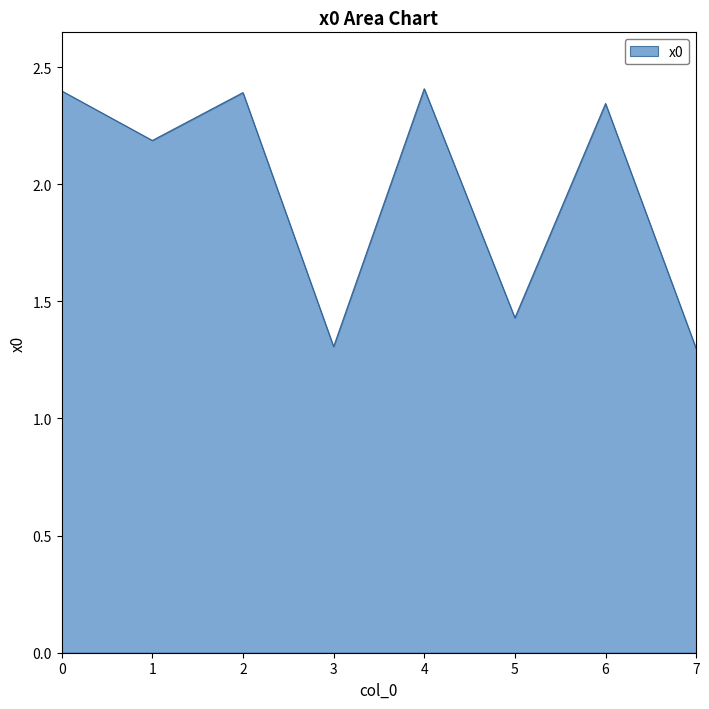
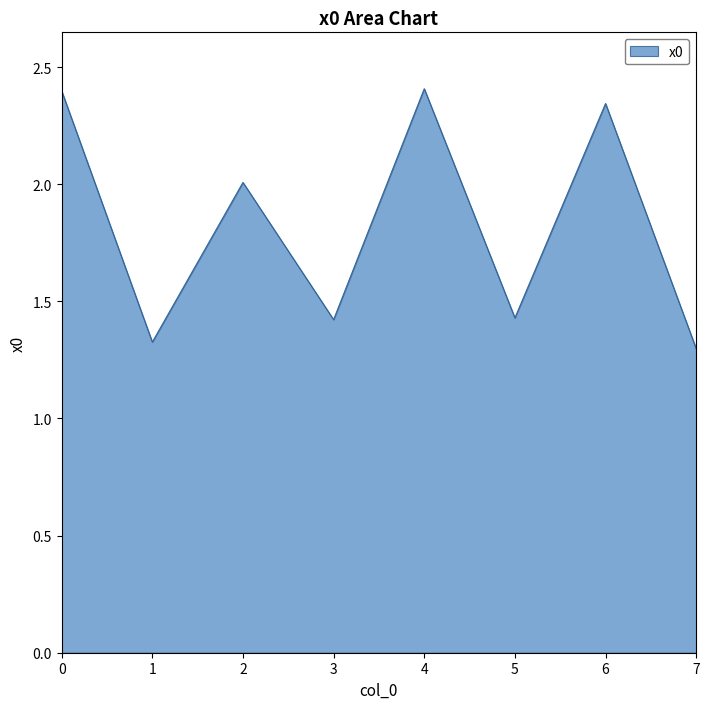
1: 2.19 -> 1.33
2: 2.39 -> 2.01
3: 1.31 -> 1.42
